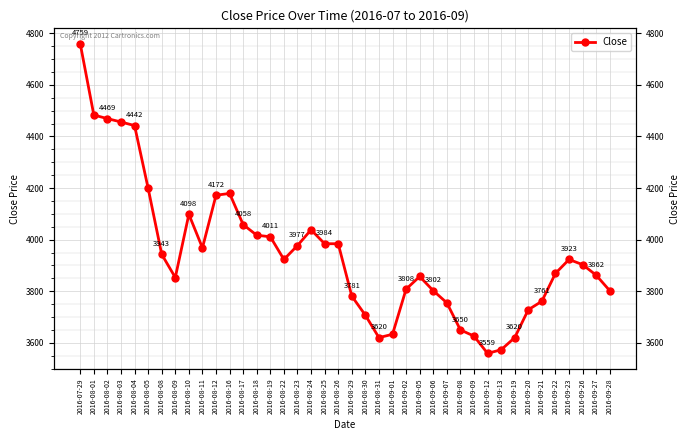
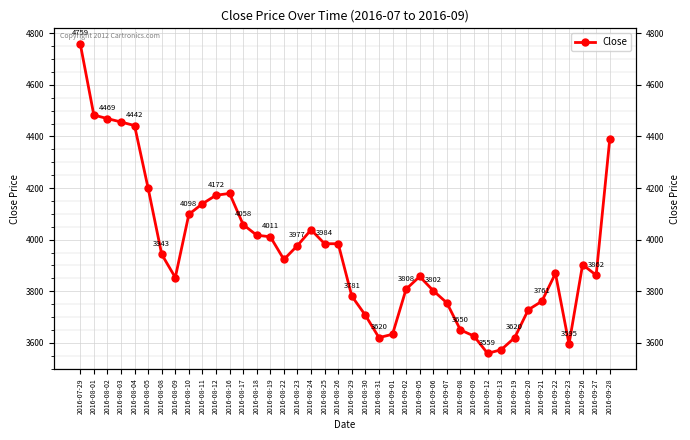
2016-08-11: 3970 -> 4140
2016-09-23: 3923 -> 3595
2016-09-28: 3800 -> 4390
